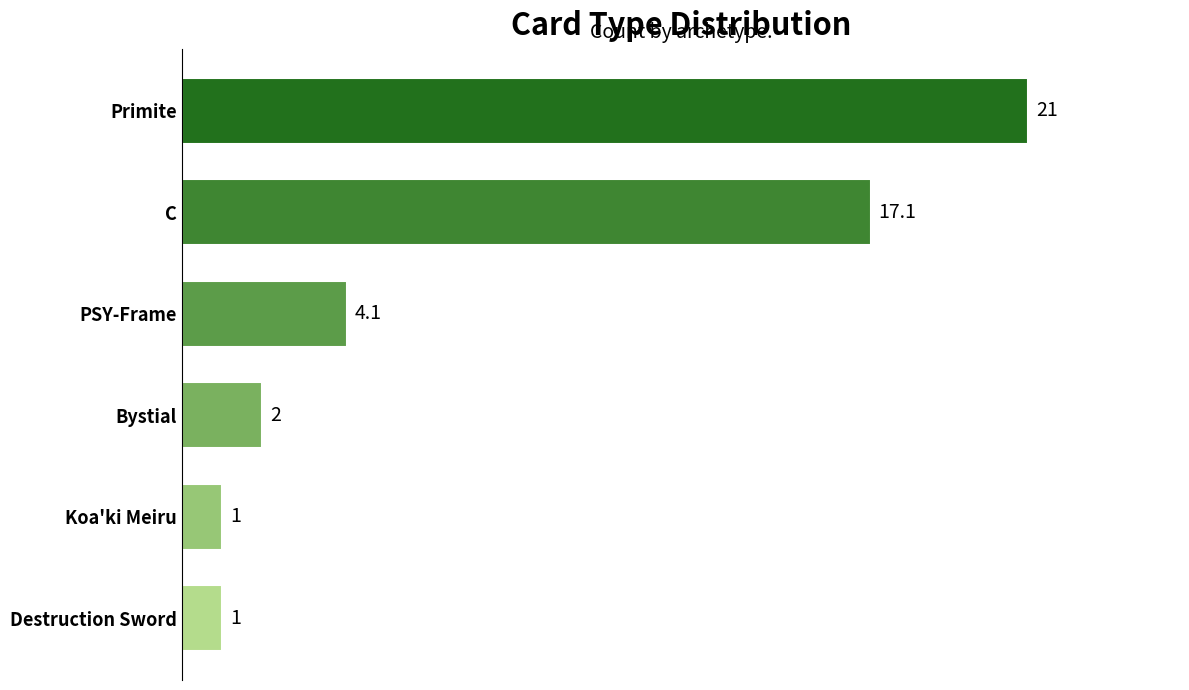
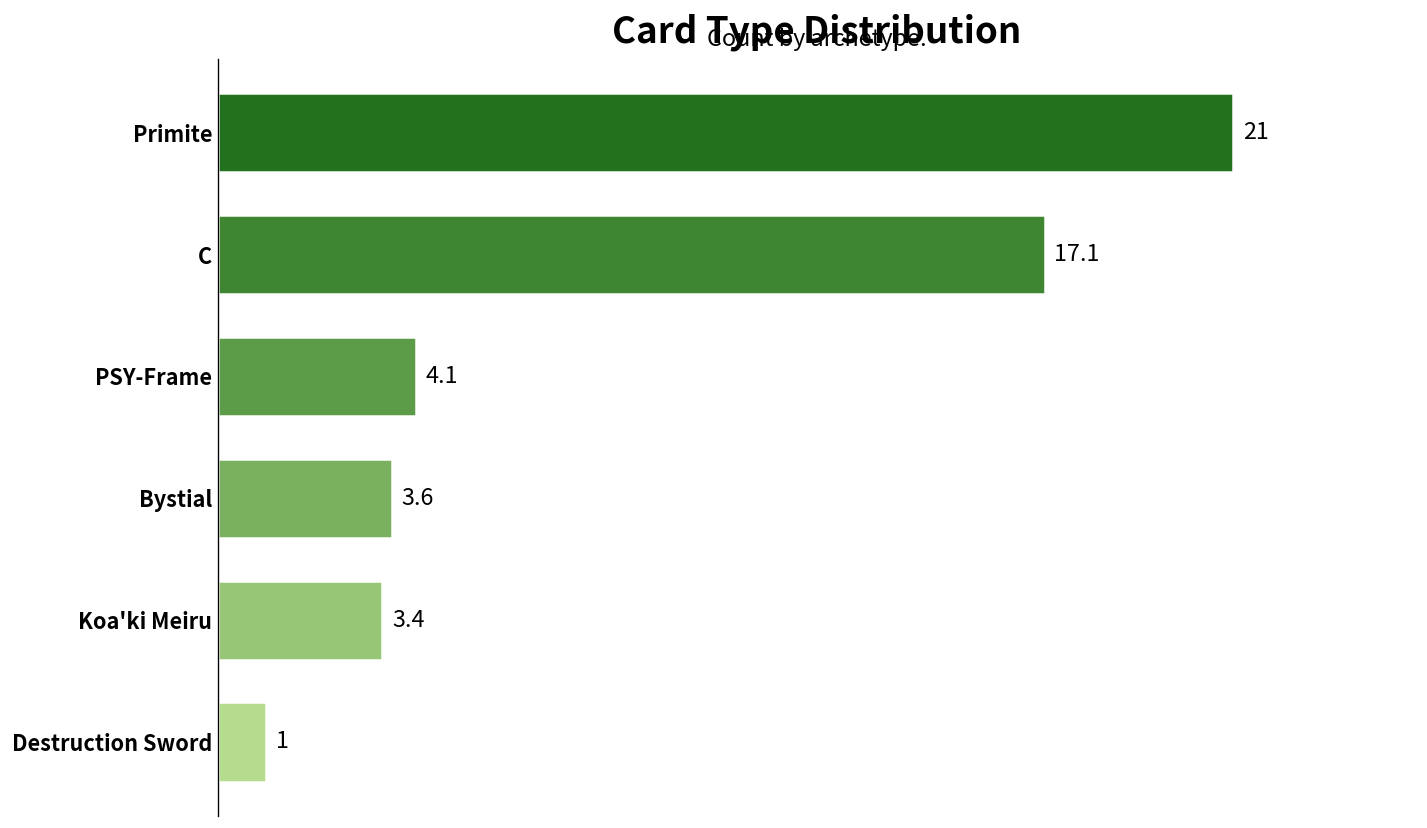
Bystial: 2 -> 3.6
Koa'ki Meiru: 1 -> 3.4
